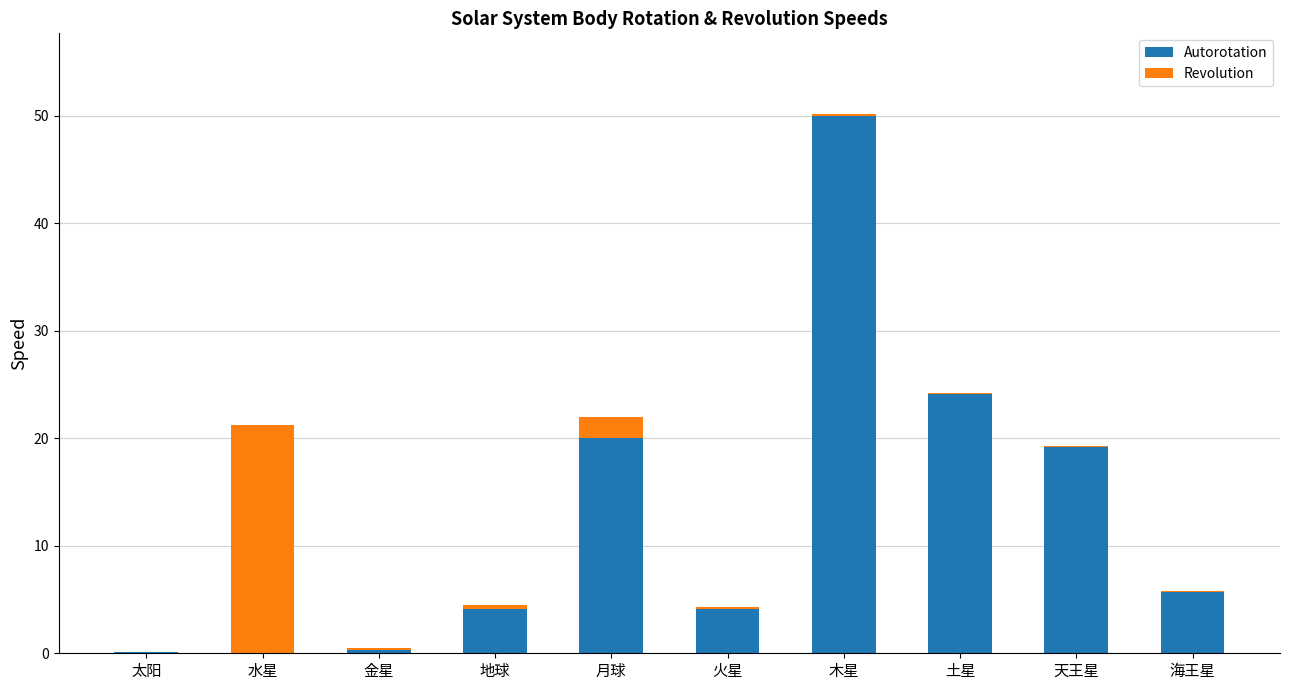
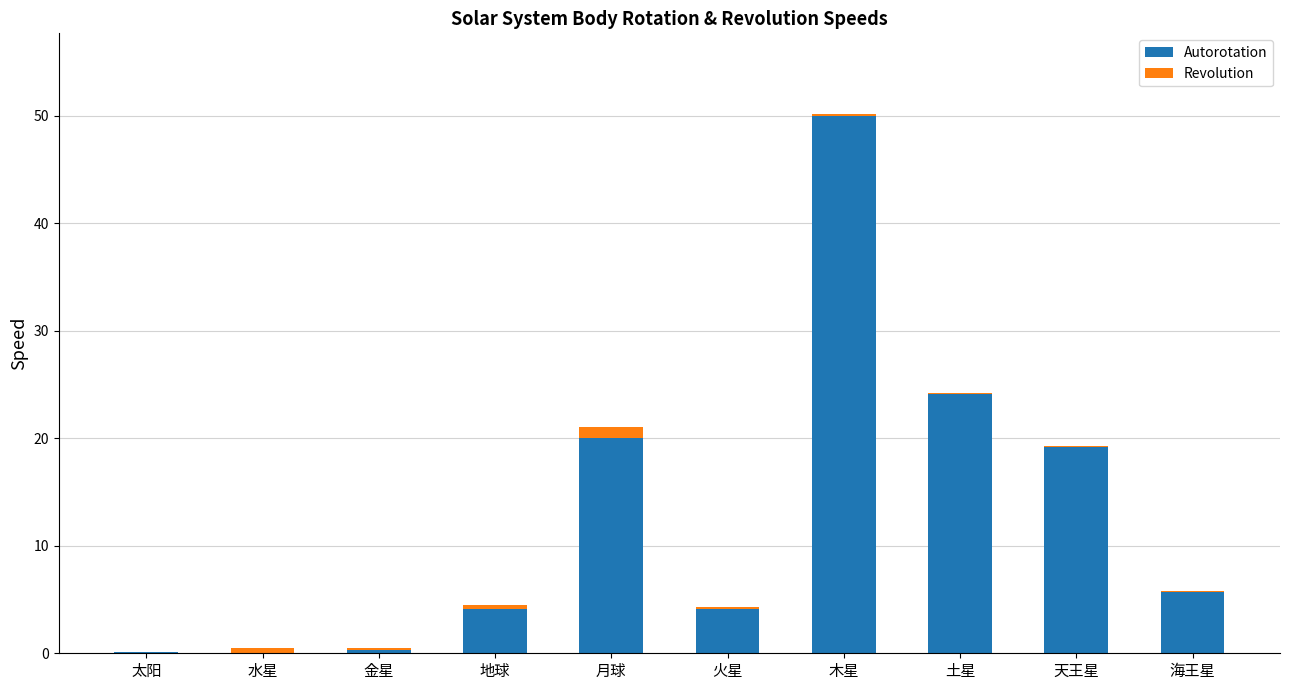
Revolution, 水星: 21.3 -> 0.5
Revolution, 月球: 2 -> 1
